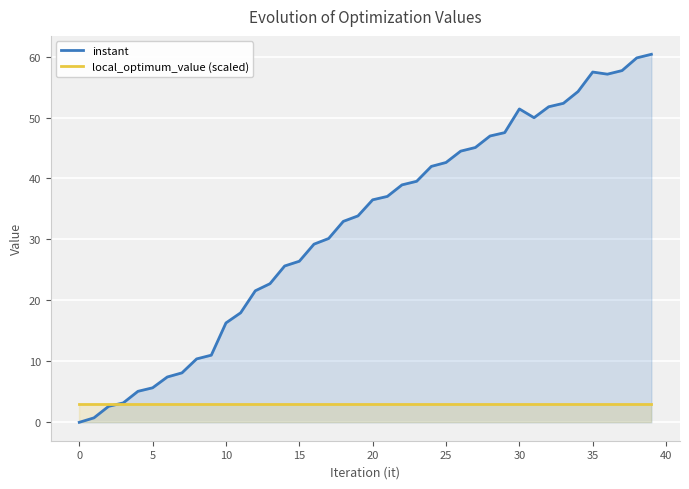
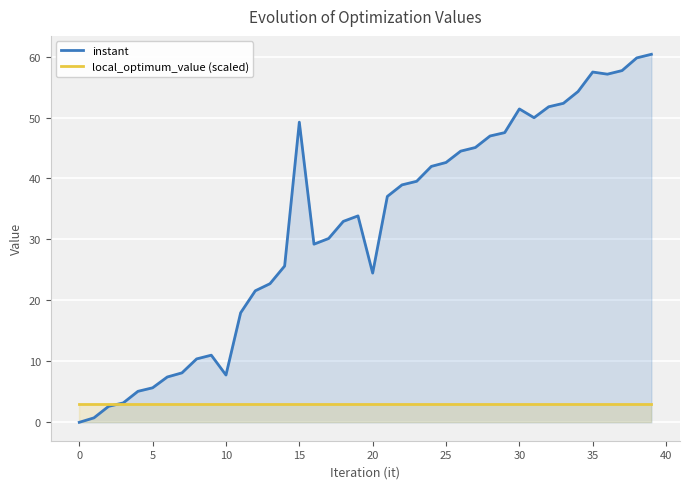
instant, 10: 16 -> 8
instant, 15: 26 -> 49
instant, 20: 37 -> 24
